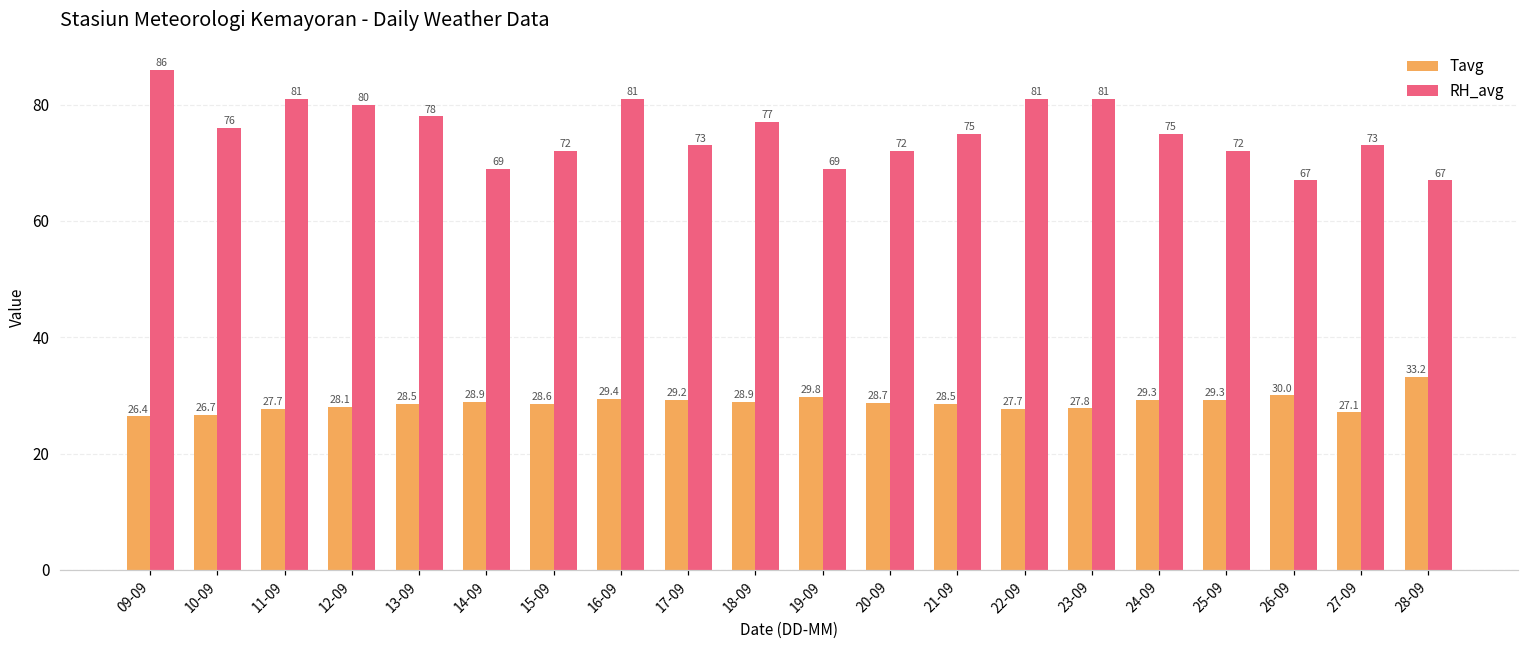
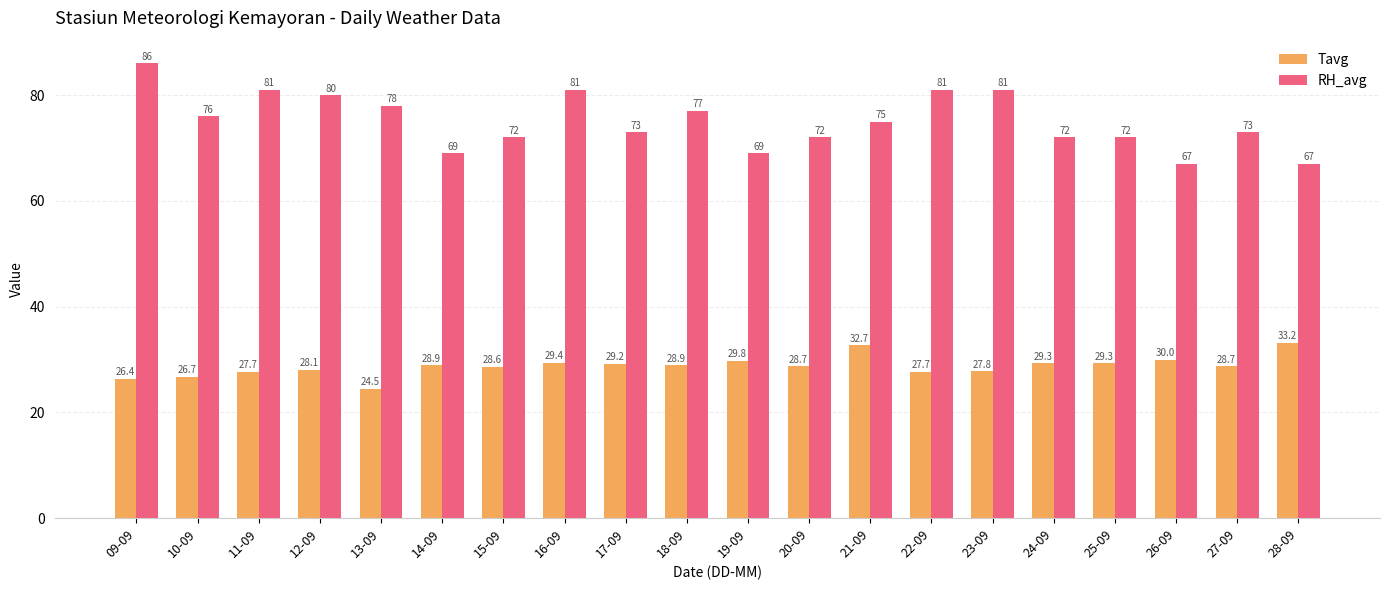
Tavg, 13-09: 28.5 -> 24.5
Tavg, 21-09: 28.5 -> 32.7
RH_avg, 24-09: 75 -> 72
Tavg, 27-09: 27.1 -> 28.7
